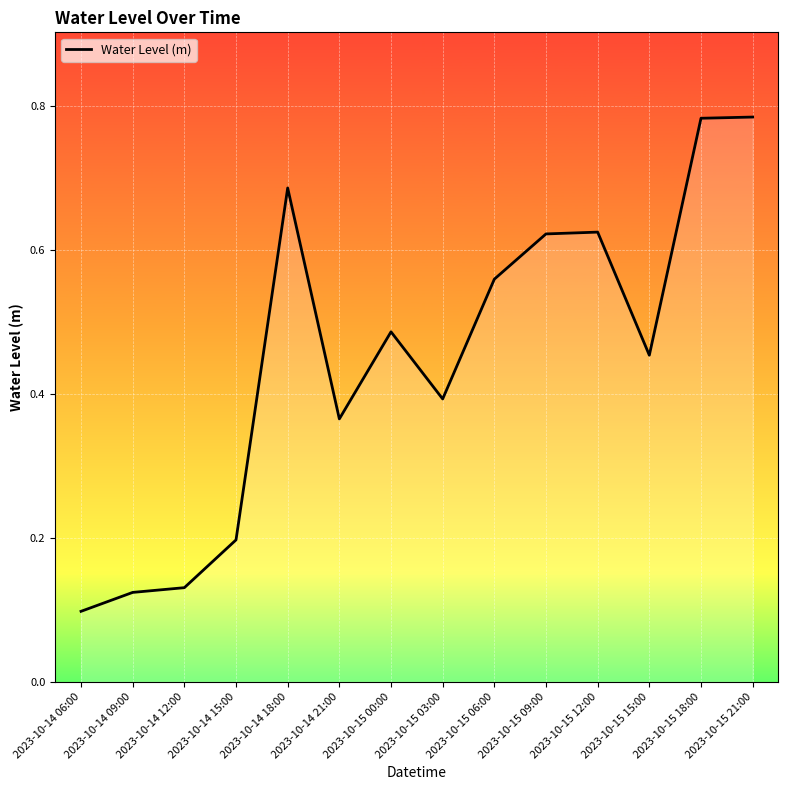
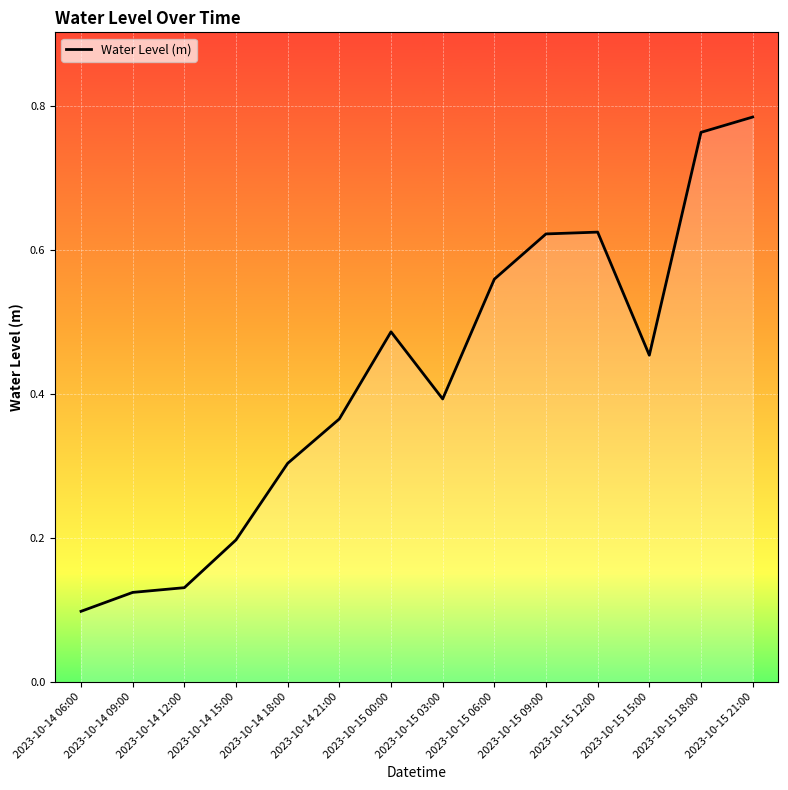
2023-10-14 18:00: 0.69 -> 0.30
2023-10-15 18:00: 0.78 -> 0.76
